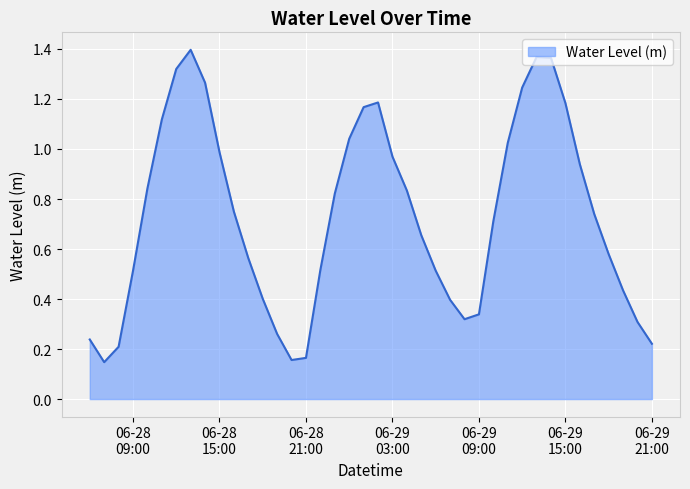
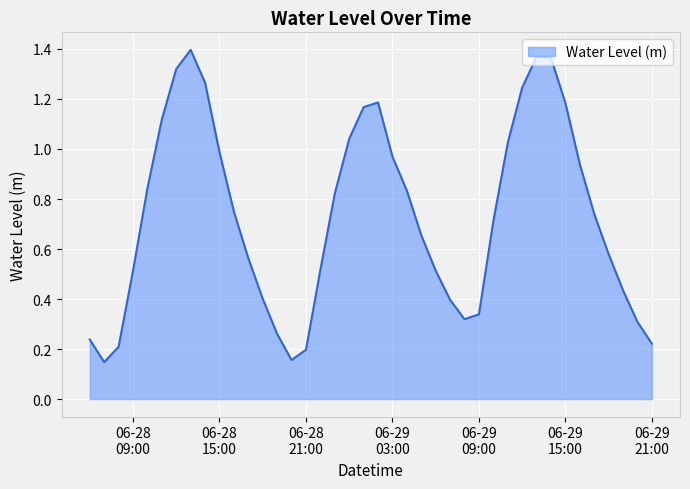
06-28 21:00: 0.16 -> 0.20
